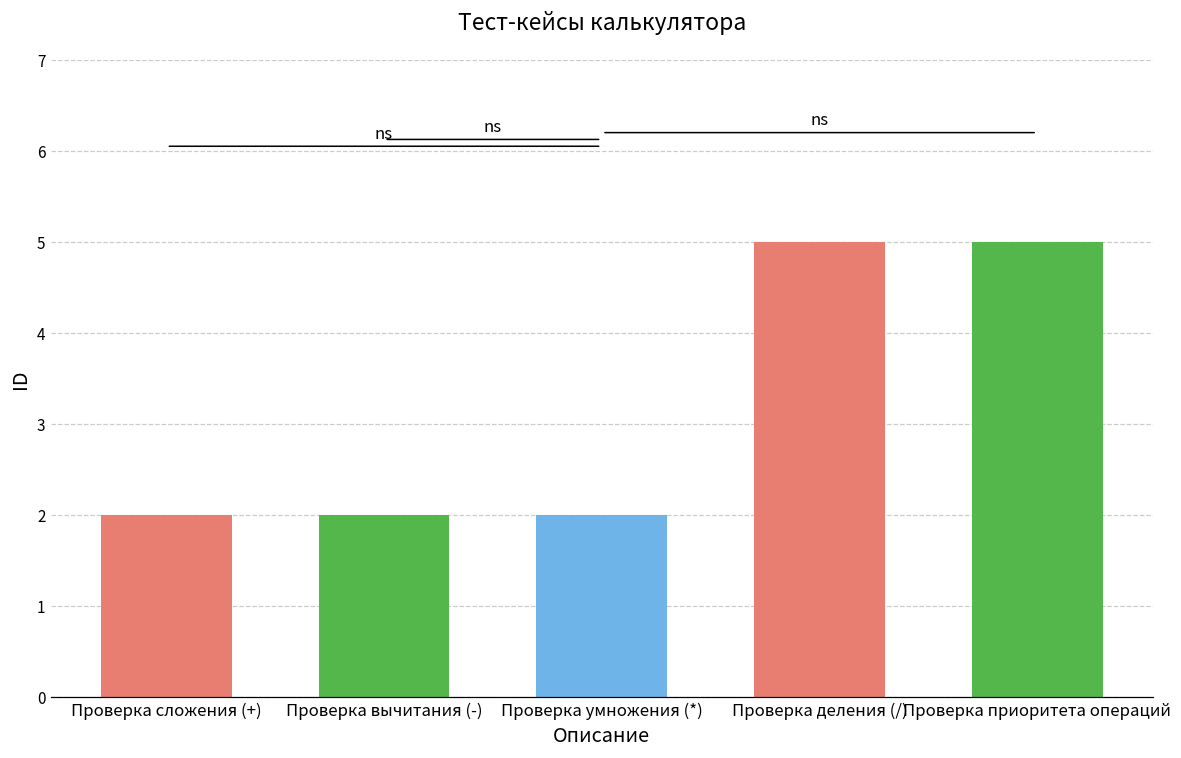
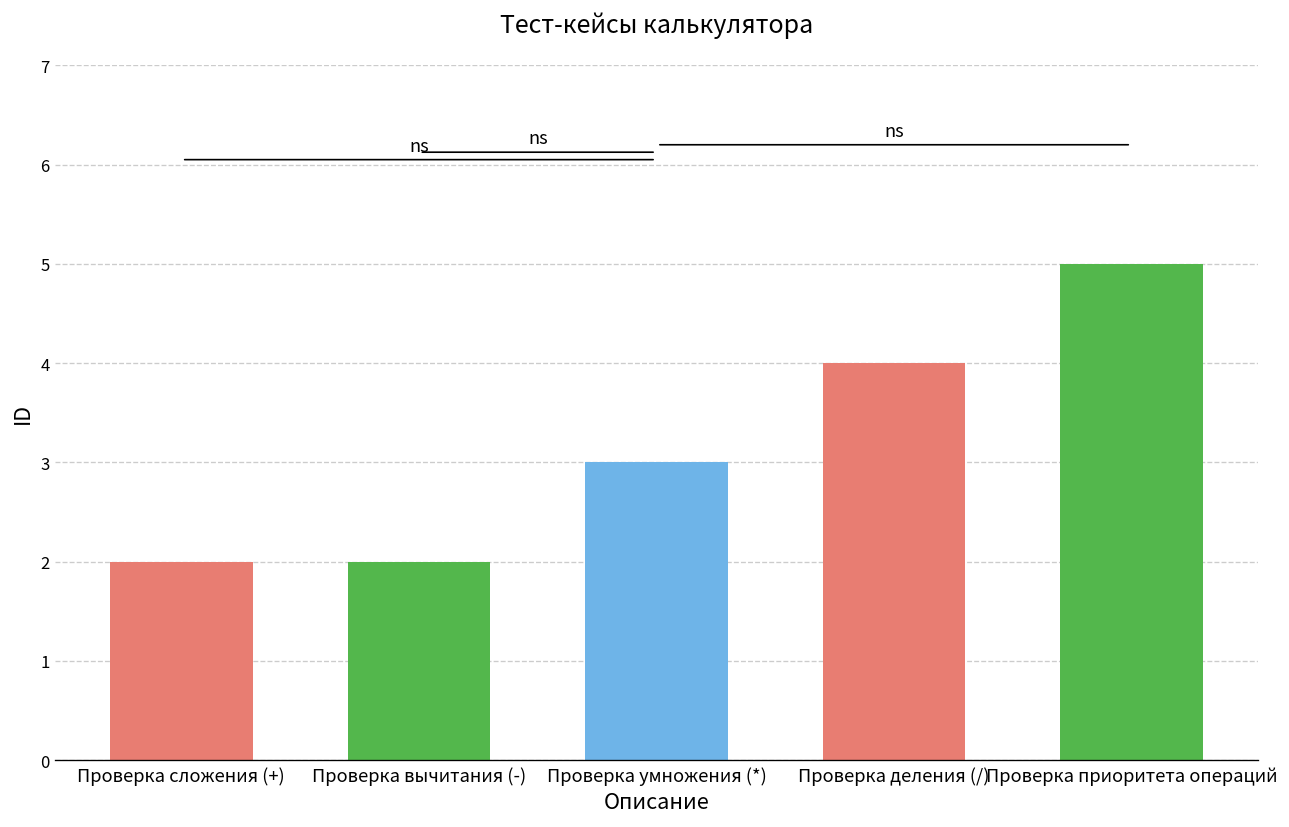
Проверка умножения (*): 2 -> 3
Проверка деления (/): 5 -> 4
